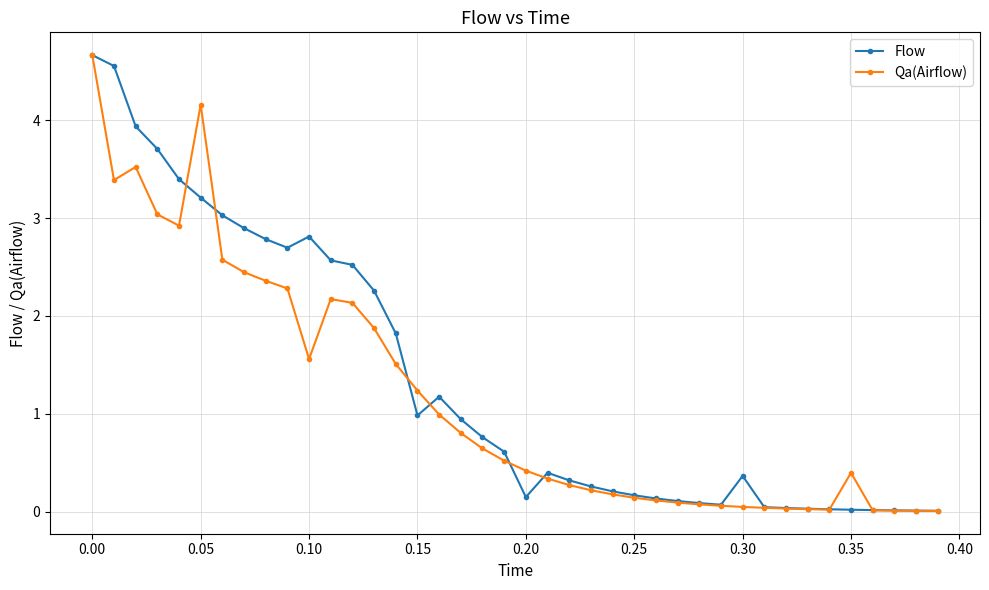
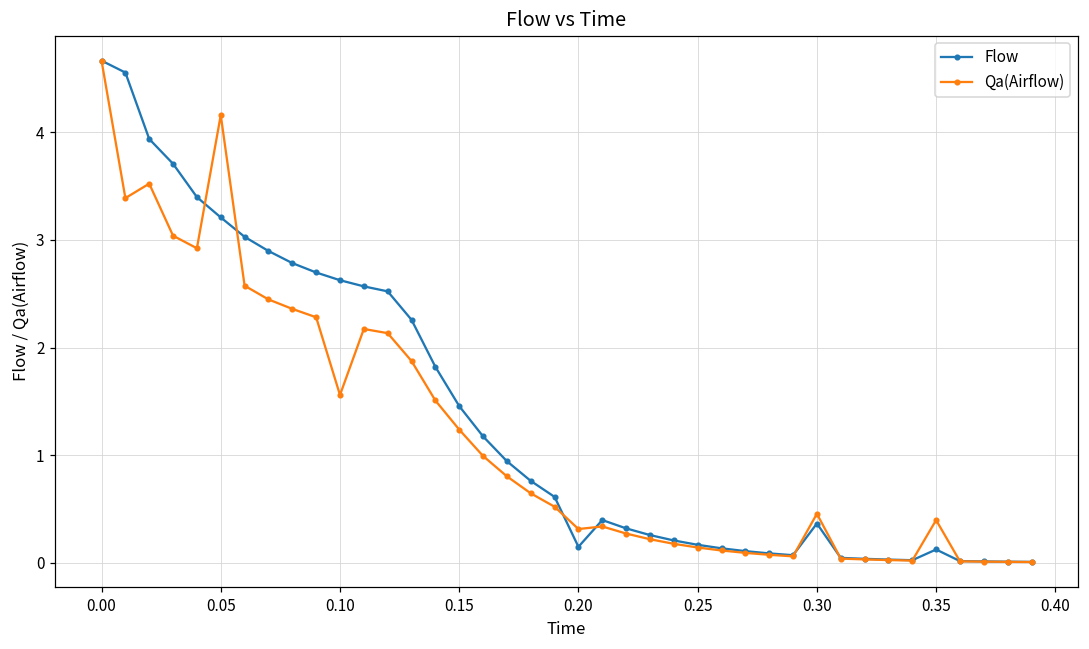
Flow, 0.10: 2.8 -> 2.6
Flow, 0.15: 1.0 -> 1.5
Qa(Airflow), 0.20: 0.4 -> 0.3
Qa(Airflow), 0.30: 0.0 -> 0.5
Flow, 0.35: 0.0 -> 0.1
